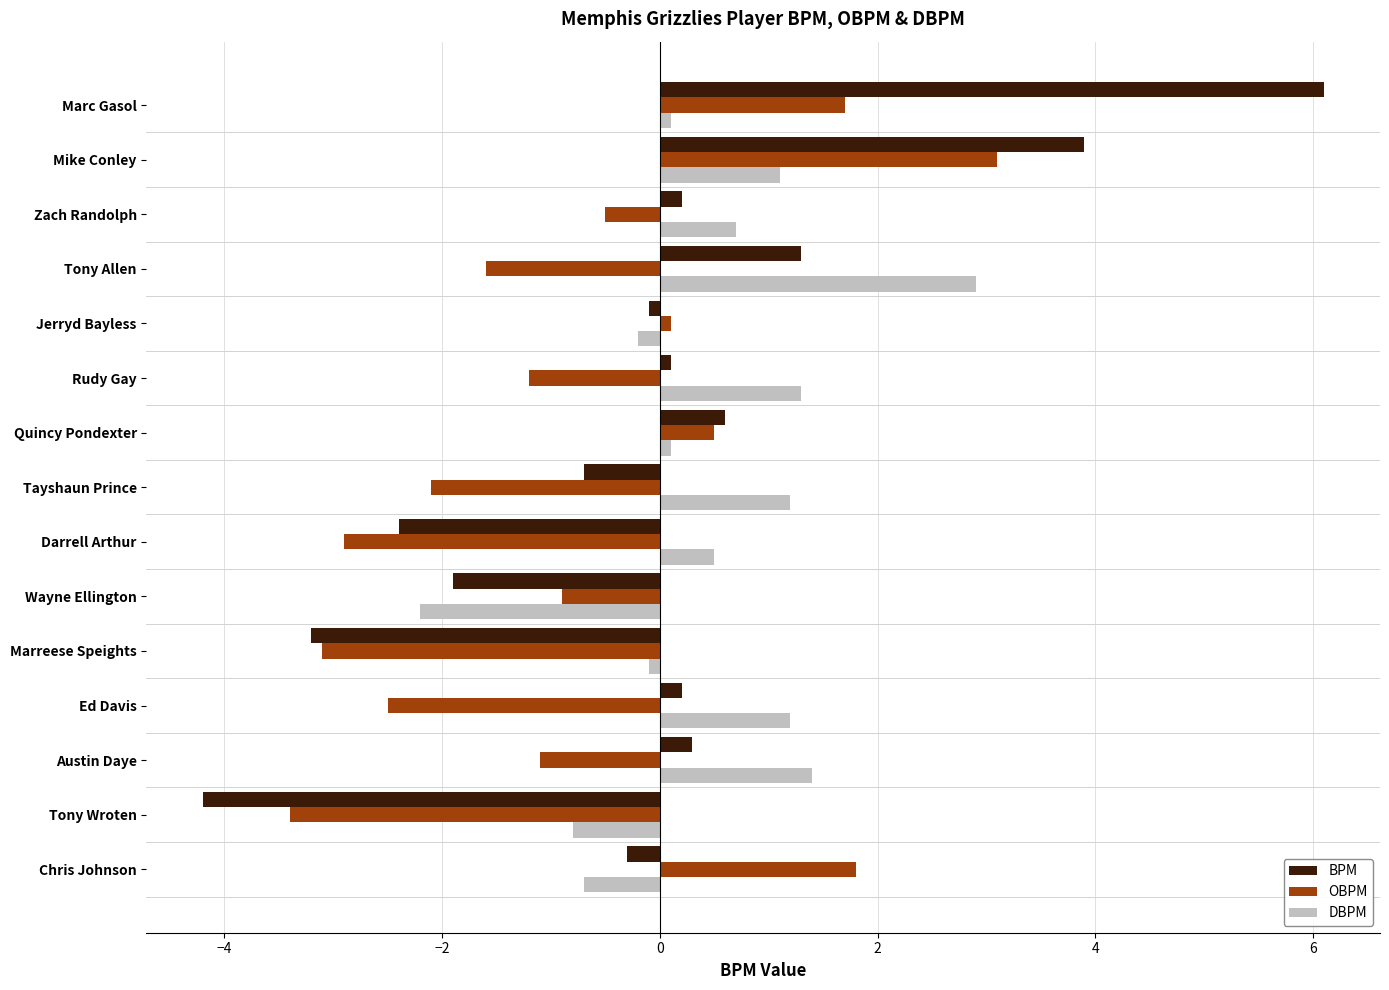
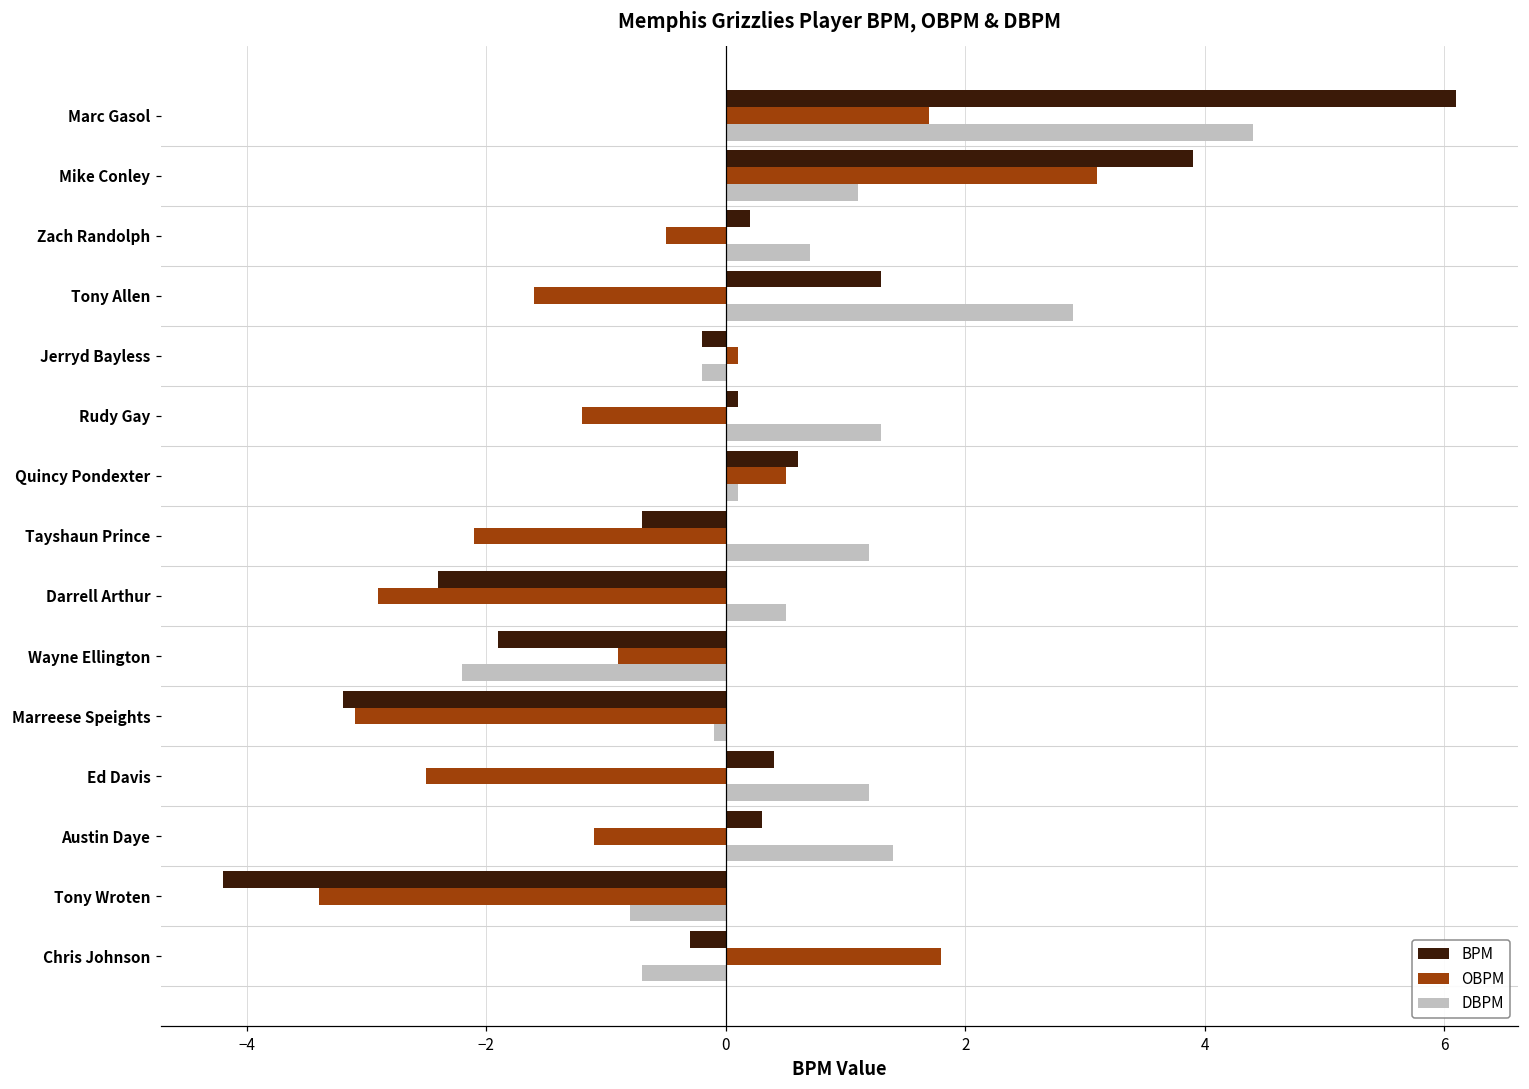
DBPM, Marc Gasol: 0.1 -> 4.4
BPM, Jerryd Bayless: -0.1 -> -0.2
BPM, Ed Davis: 0.2 -> 0.4
